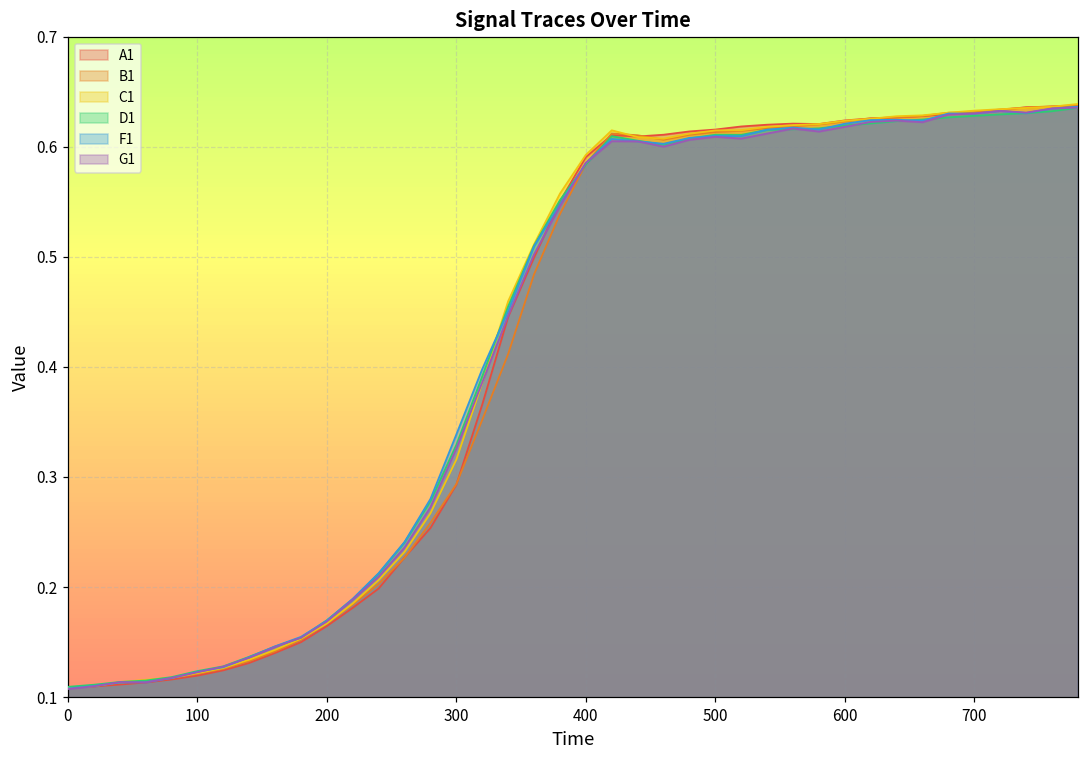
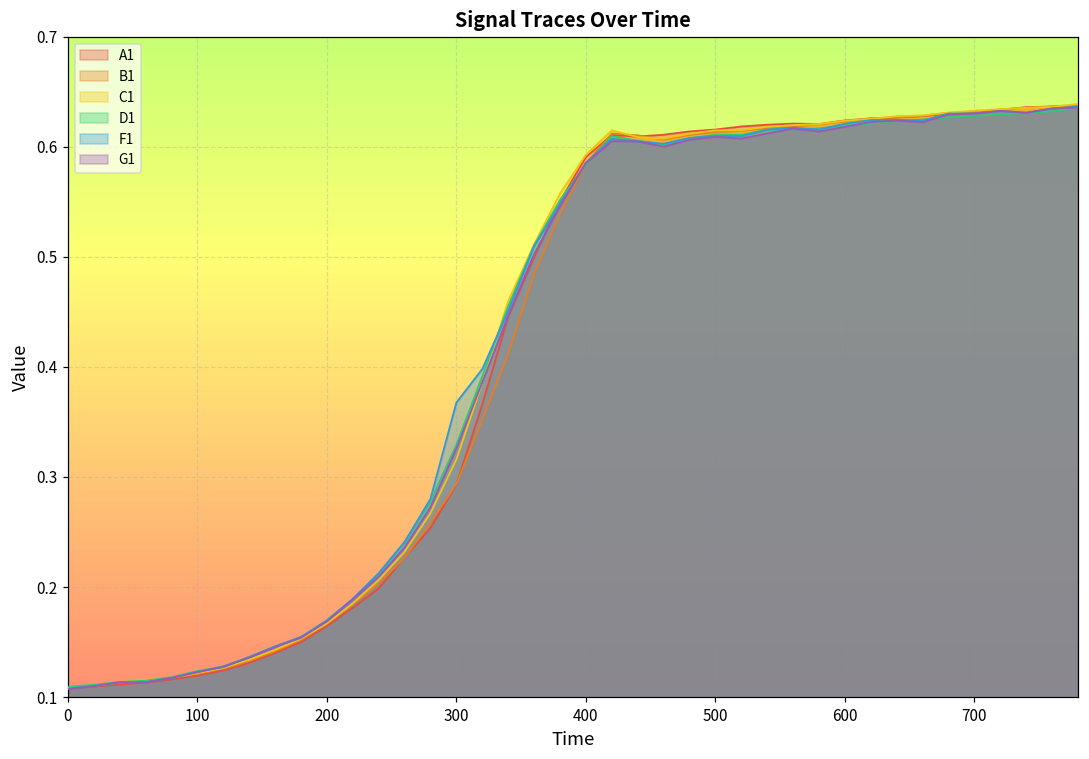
F1, 300: 0.339 -> 0.368
